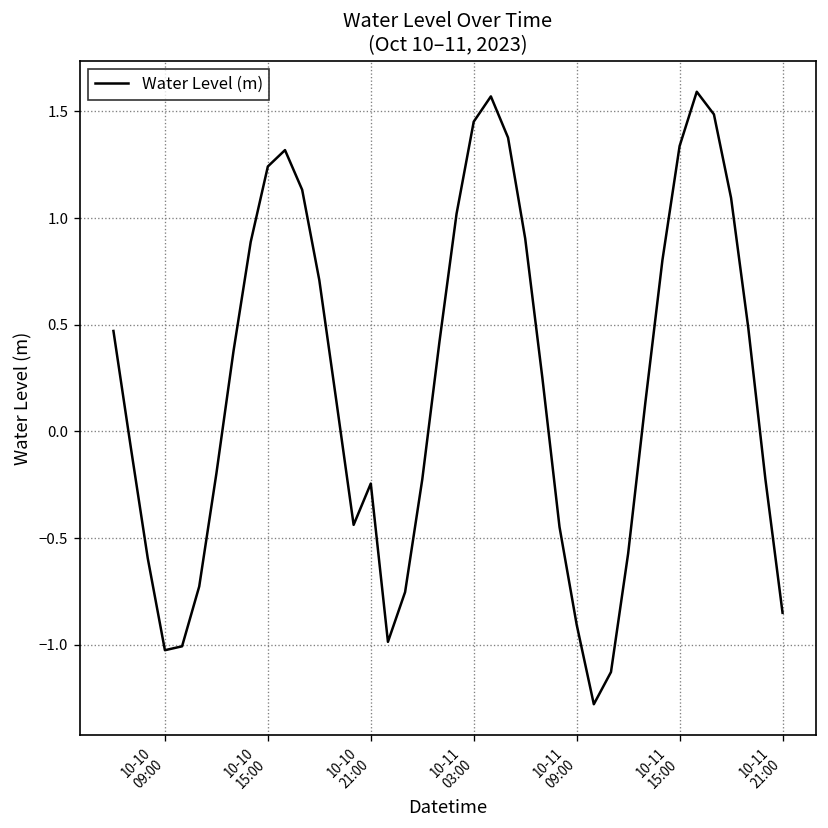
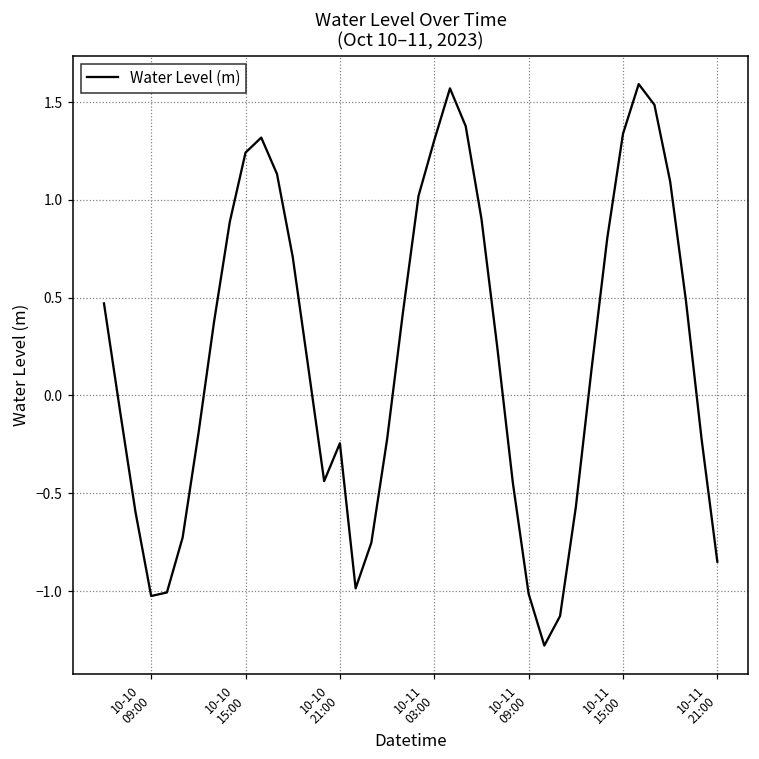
10-11 03:00: 1.45 -> 1.30
10-11 09:00: -0.91 -> -1.01
